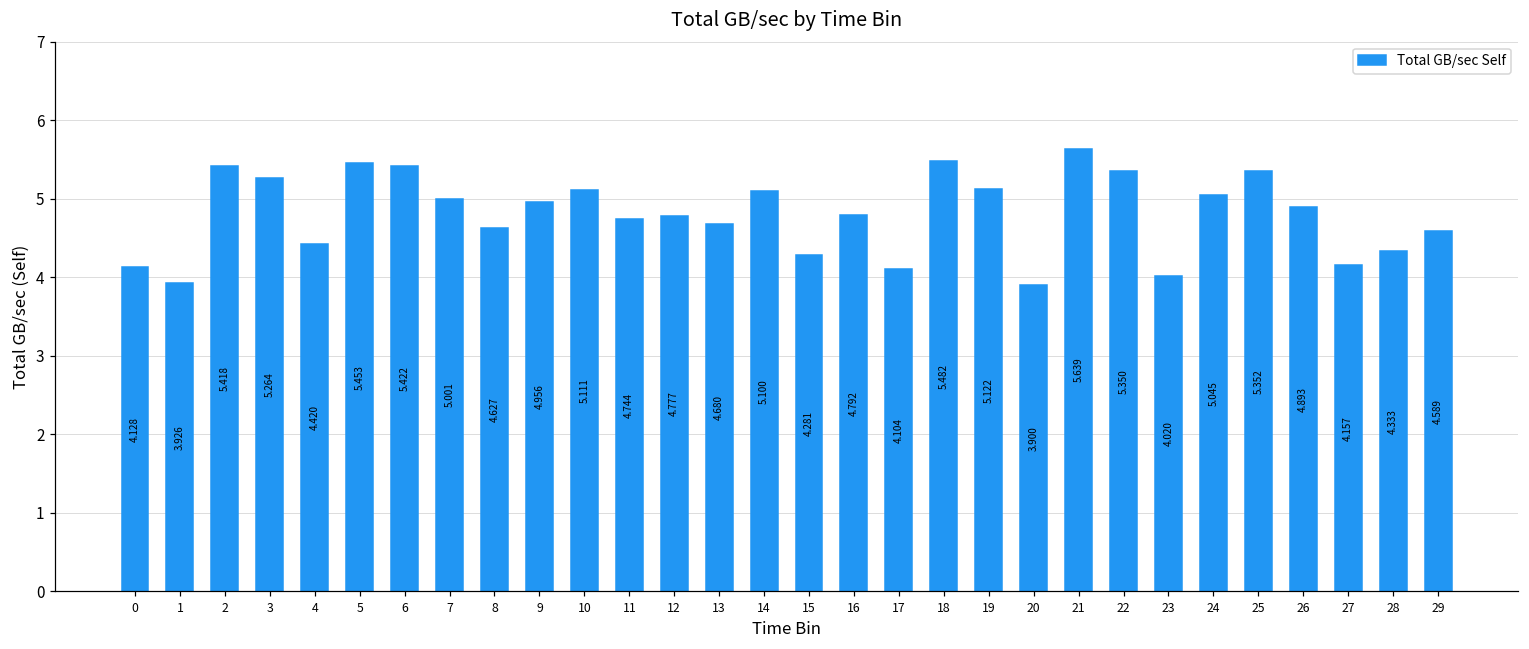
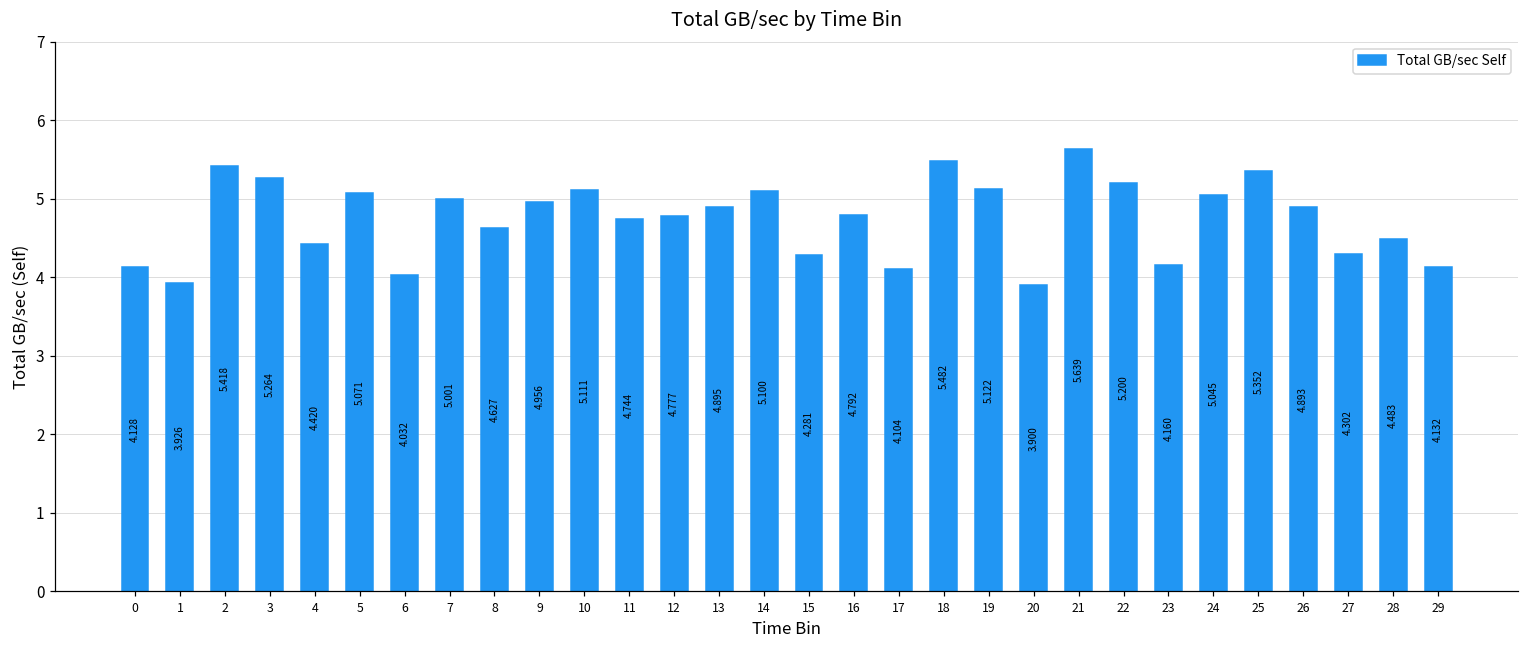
5: 5.453 -> 5.071
6: 5.422 -> 4.032
13: 4.680 -> 4.895
22: 5.350 -> 5.200
23: 4.020 -> 4.160
27: 4.157 -> 4.302
28: 4.333 -> 4.483
29: 4.589 -> 4.132
